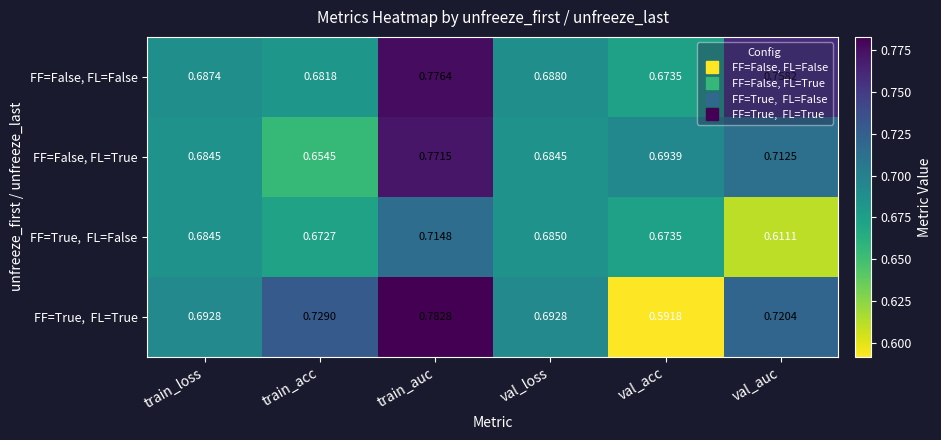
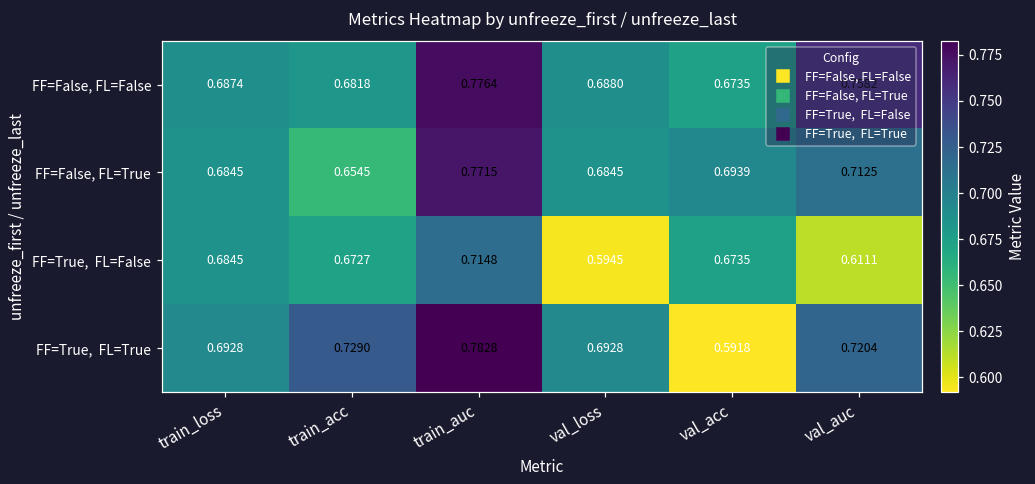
FF=True, FL=False, val_loss: 0.6850 -> 0.5945
